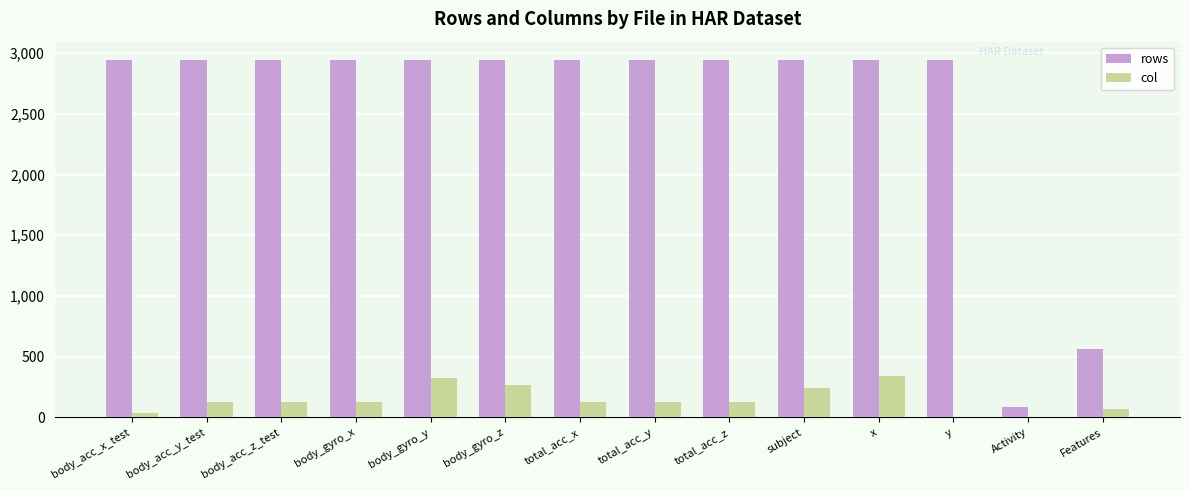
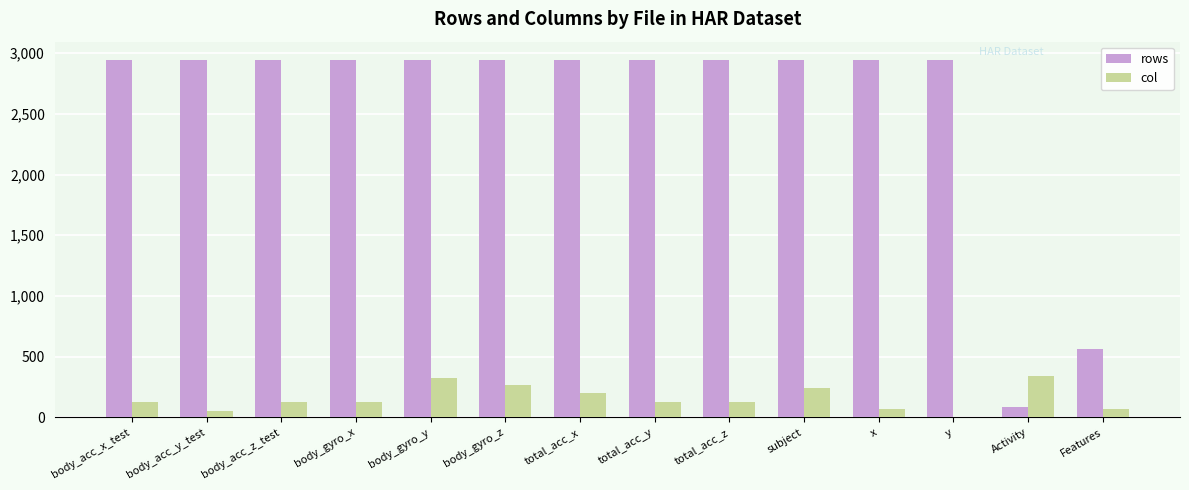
col, body_acc_x_test: 30 -> 130
col, body_acc_y_test: 130 -> 50
col, total_acc_x: 130 -> 200
col, x: 340 -> 70
col, Activity: 0 -> 340
